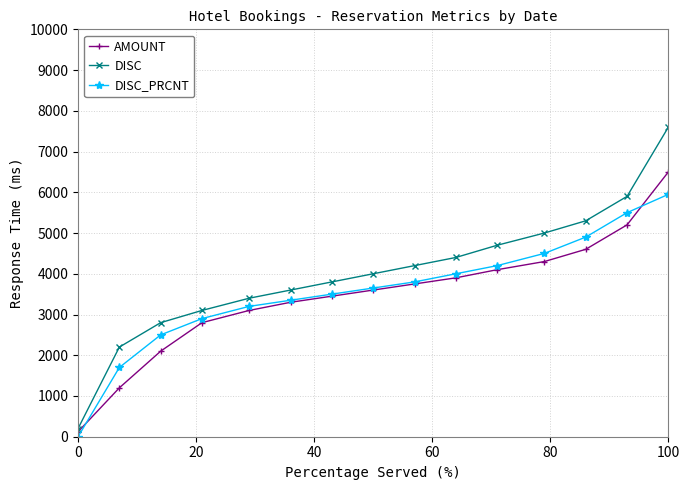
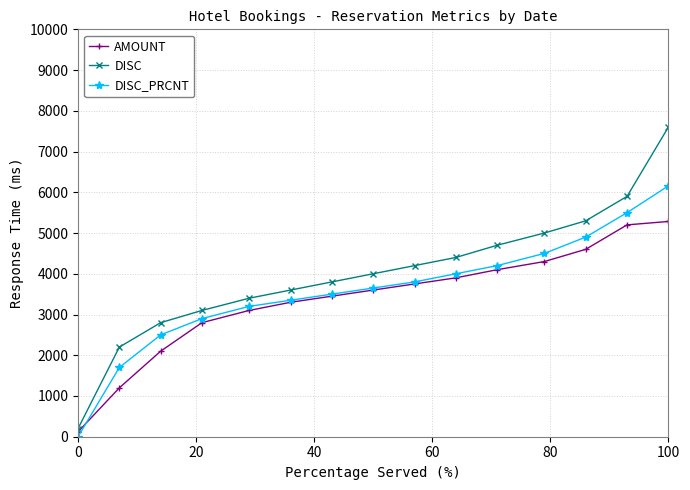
AMOUNT, 100: 6500 -> 5300
DISC_PRCNT, 100: 6000 -> 6200
